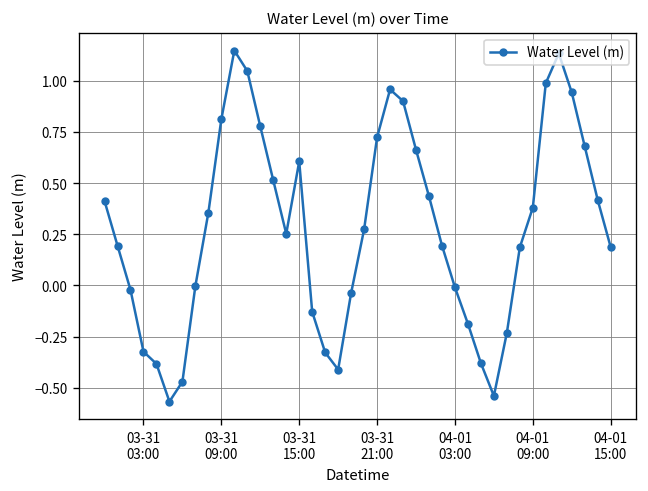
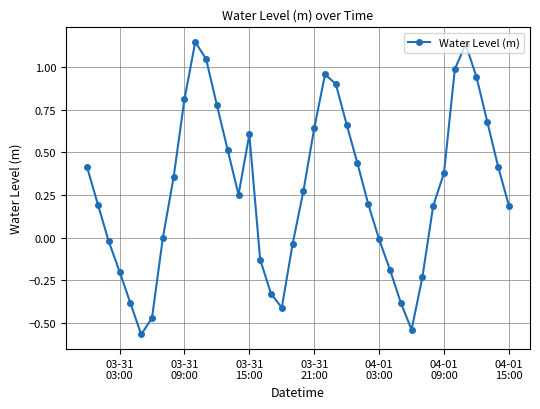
03-31 03:00: -0.32 -> -0.20
03-31 21:00: 0.72 -> 0.64
